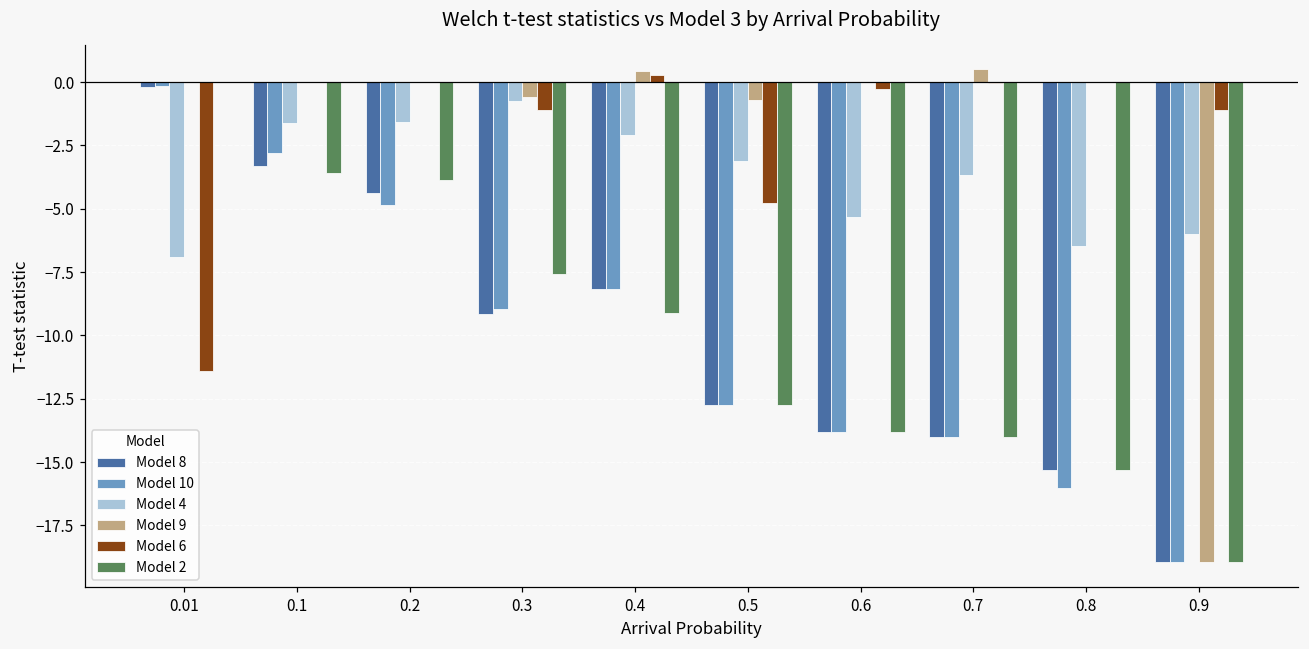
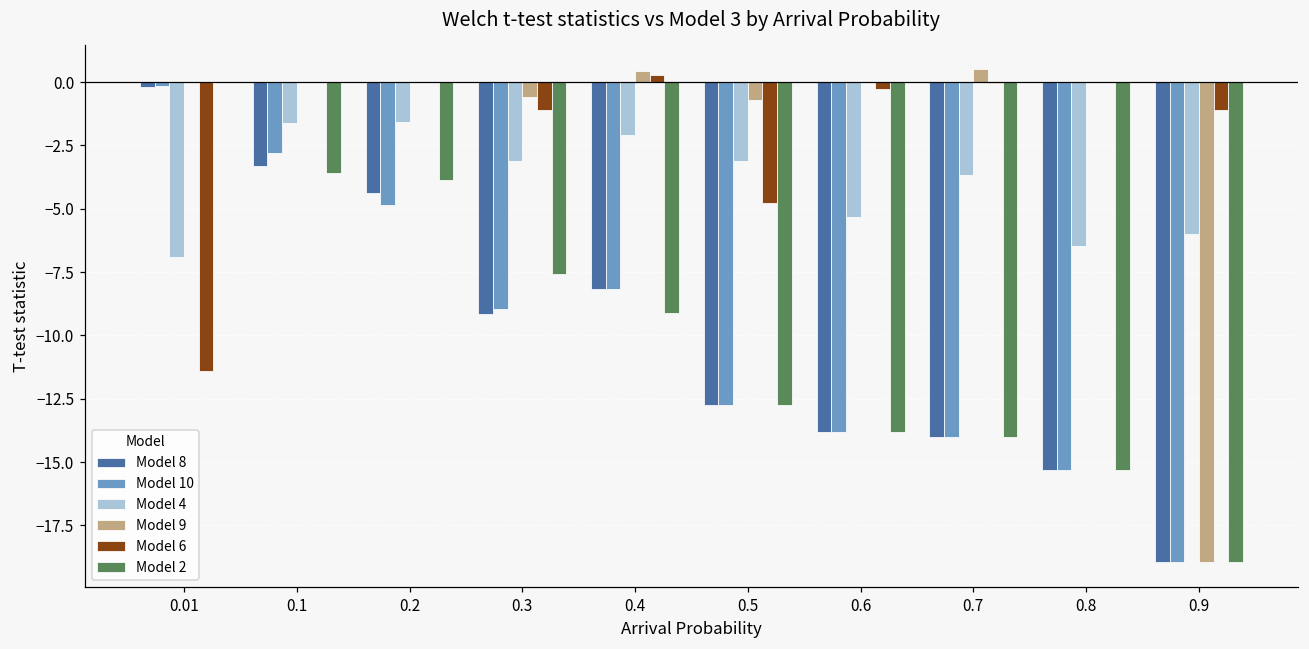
Model 4, 0.3: -0.8 -> -3.1
Model 10, 0.8: -16.0 -> -15.3
